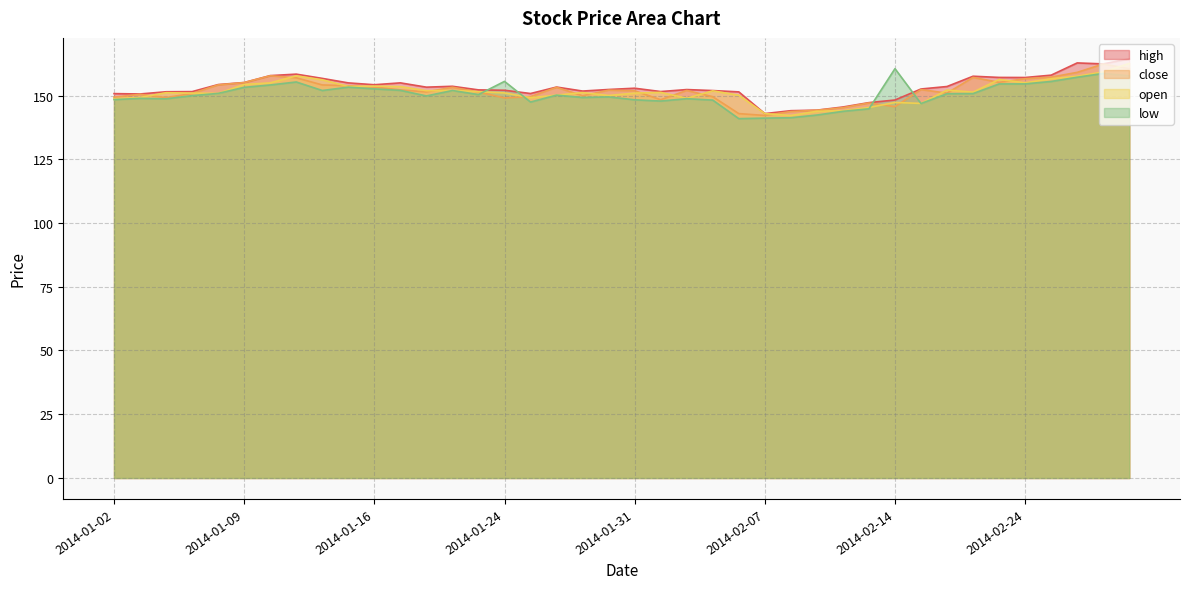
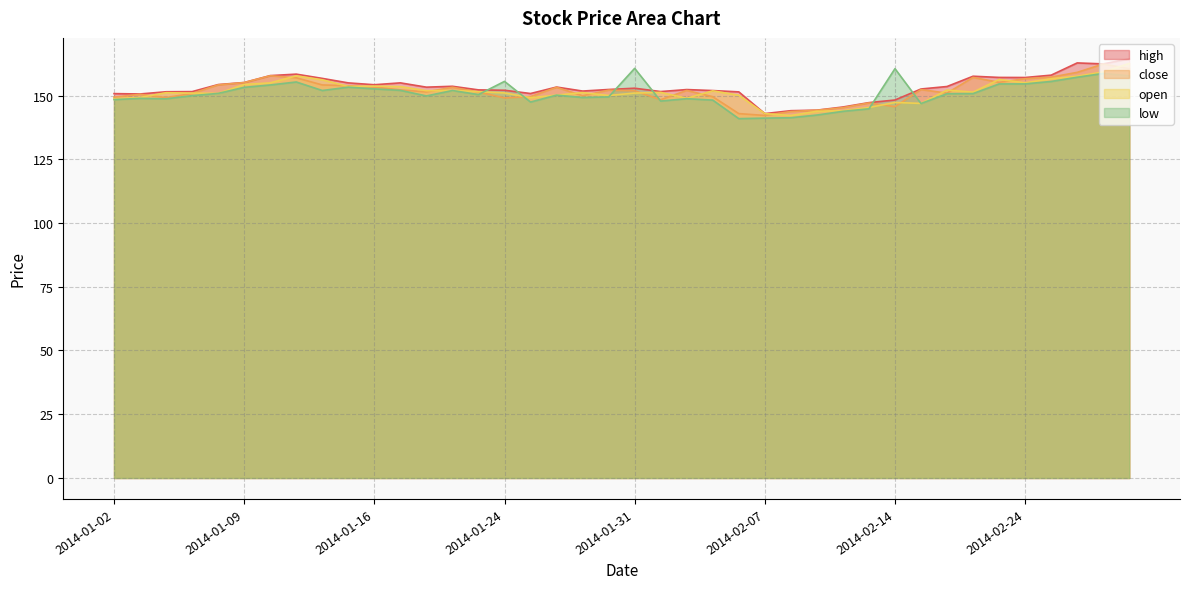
low, 2014-01-31: 148 -> 161
